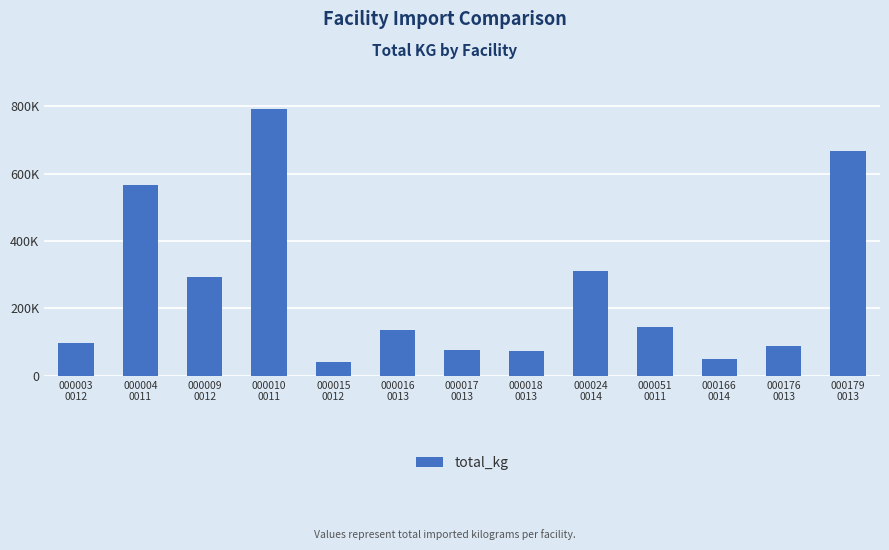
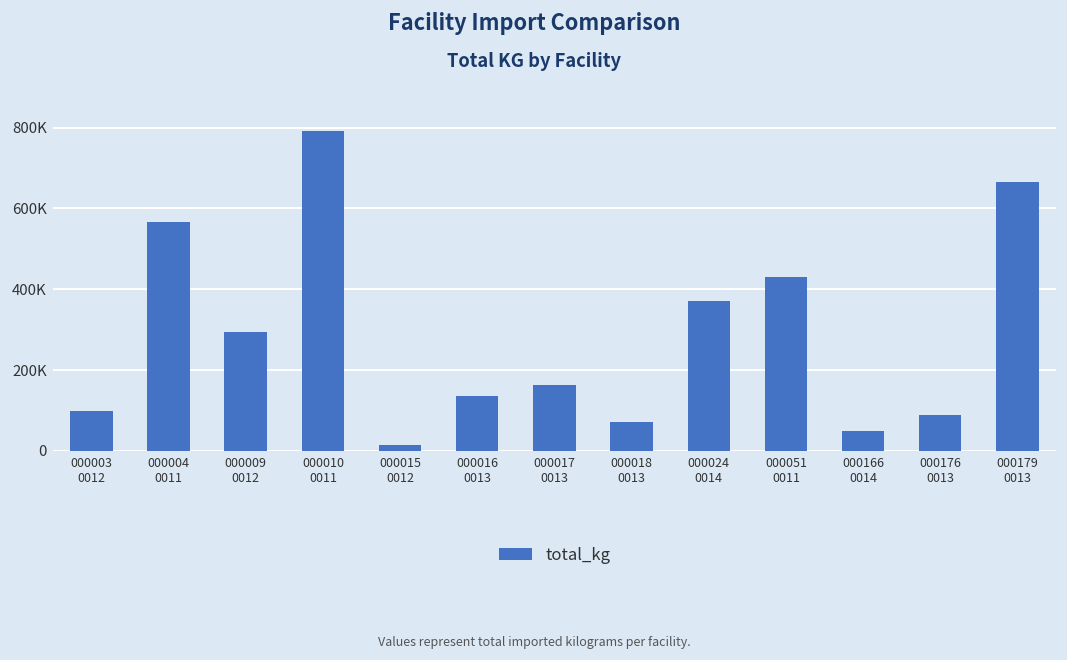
000015 0012: 40000 -> 10000
000017 0013: 80000 -> 160000
000024 0014: 310000 -> 370000
000051 0011: 150000 -> 430000
